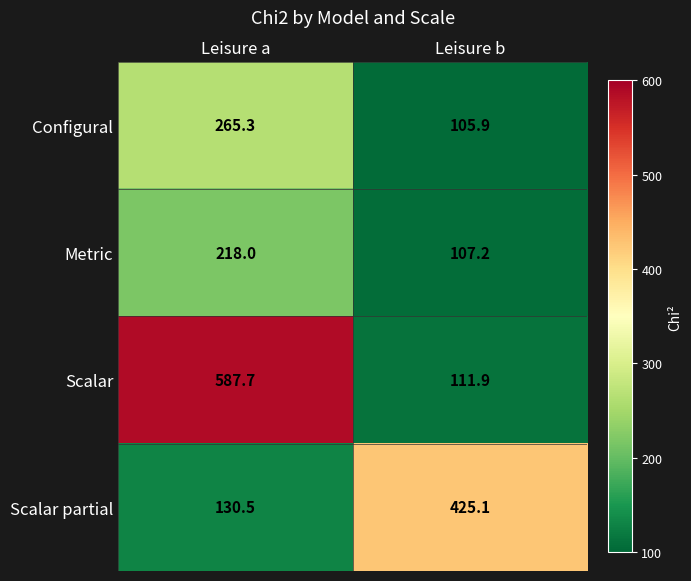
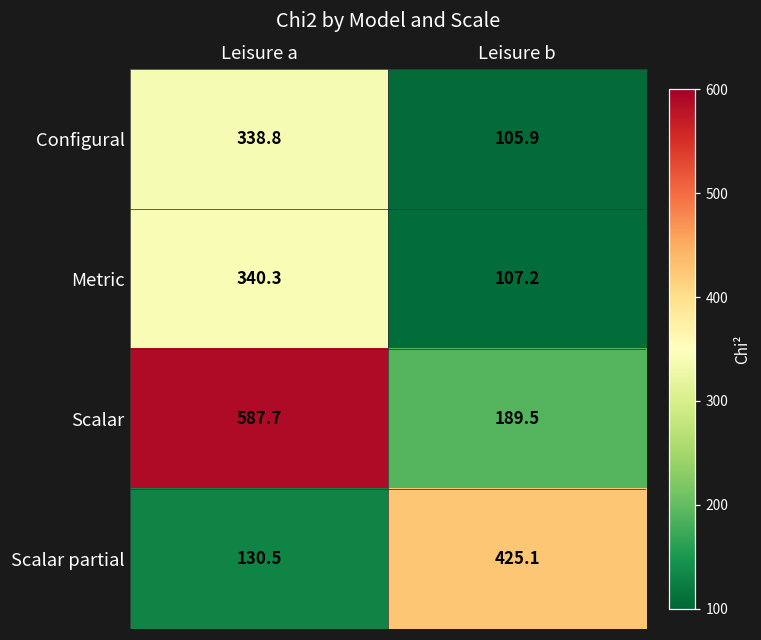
Configural, Leisure a: 265.3 -> 338.8
Metric, Leisure a: 218.0 -> 340.3
Scalar, Leisure b: 111.9 -> 189.5
